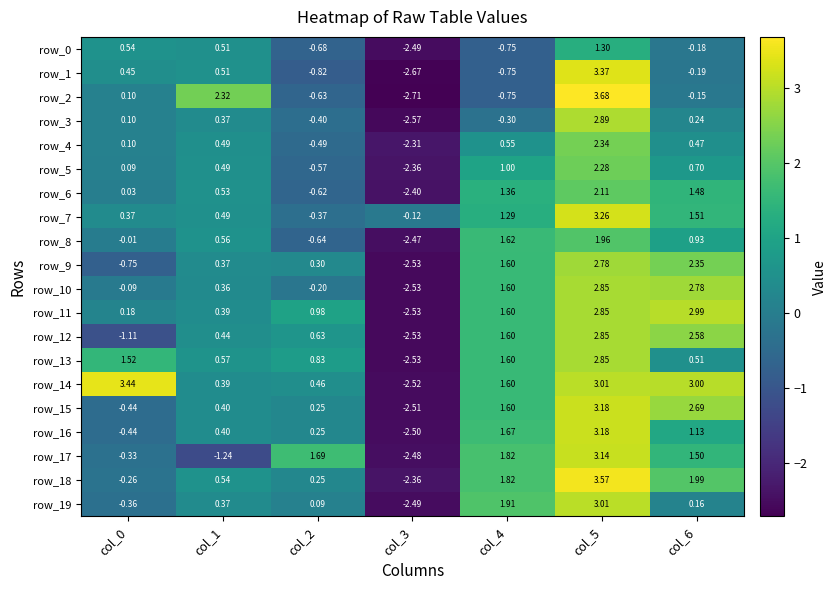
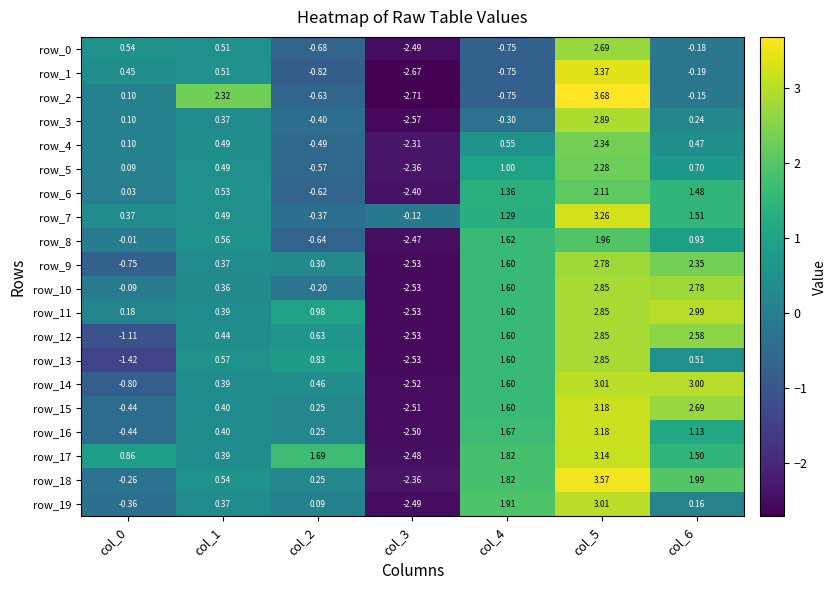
row_0, col_5: 1.30 -> 2.69
row_13, col_0: 1.52 -> -1.42
row_14, col_0: 3.44 -> -0.80
row_17, col_0: -0.33 -> 0.86
row_17, col_1: -1.24 -> 0.39
